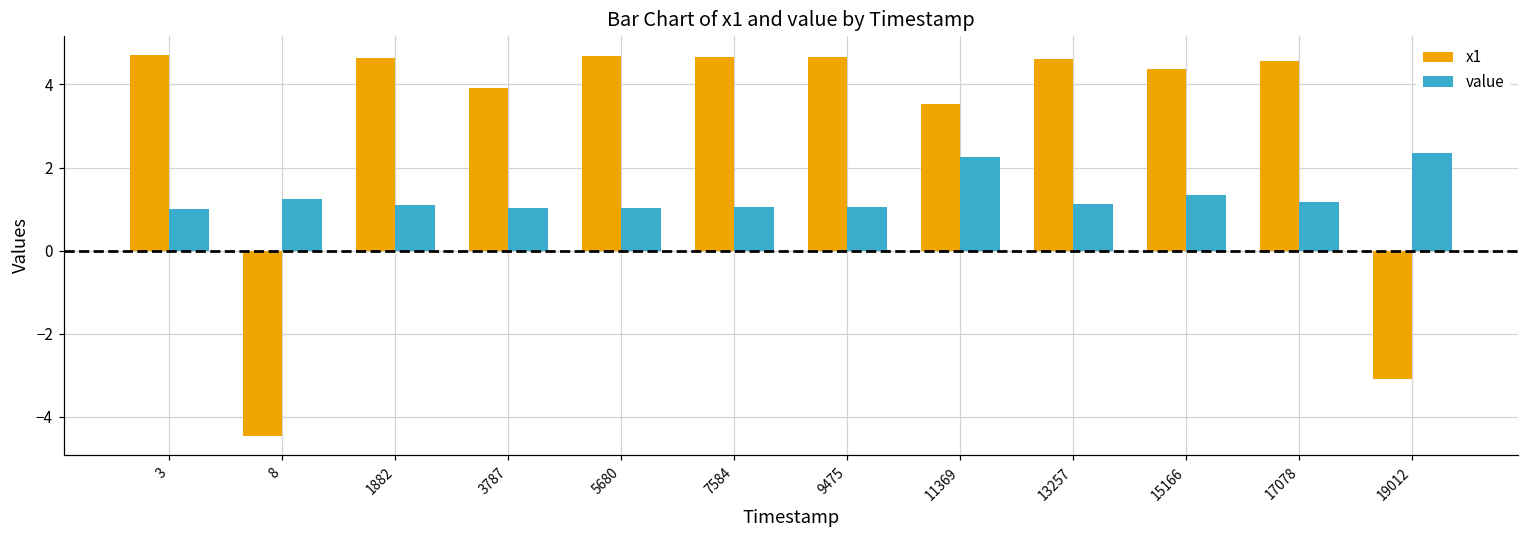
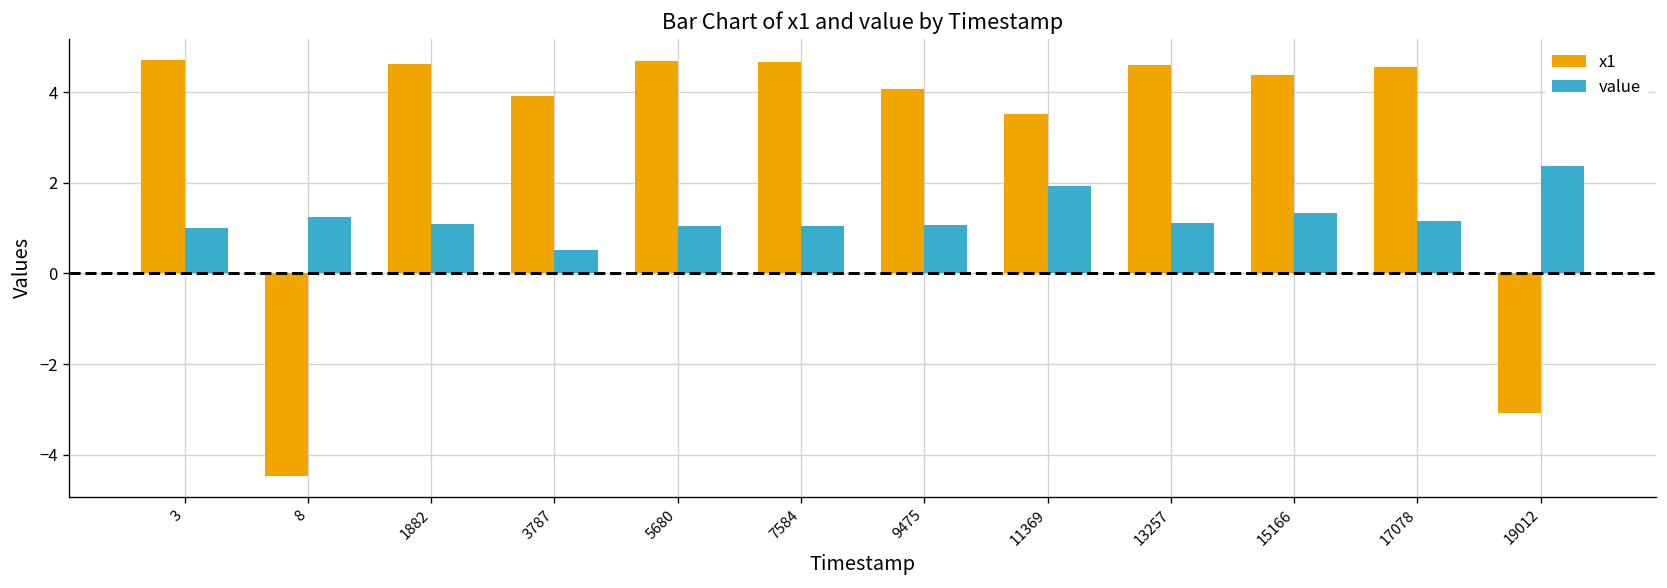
value, 3787: 1.0 -> 0.5
x1, 9475: 4.7 -> 4.1
value, 11369: 2.3 -> 1.9
